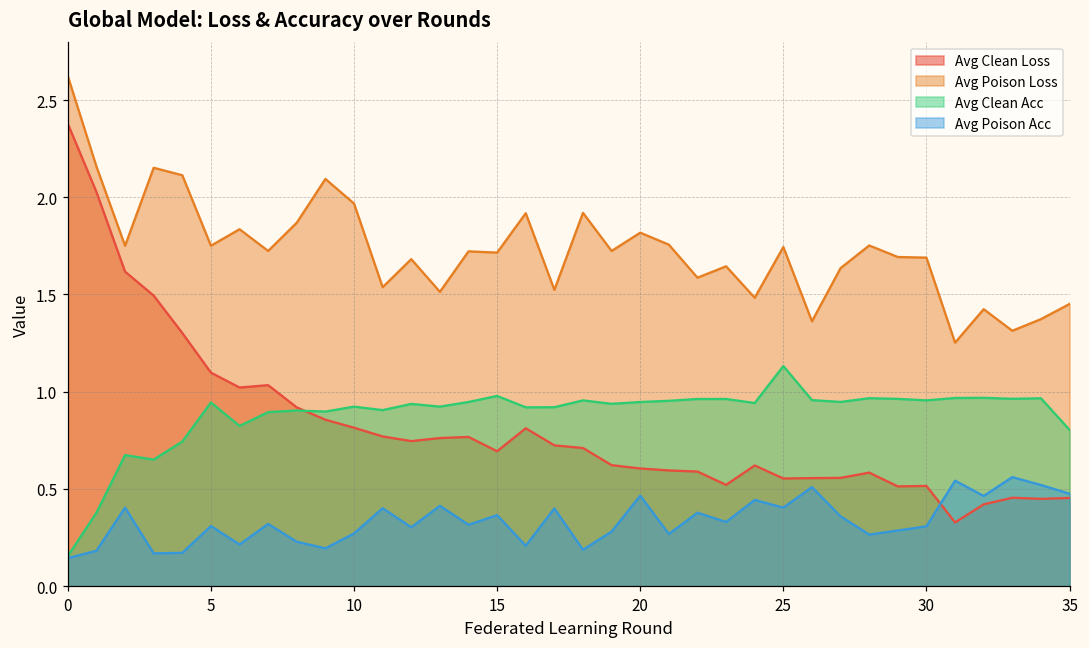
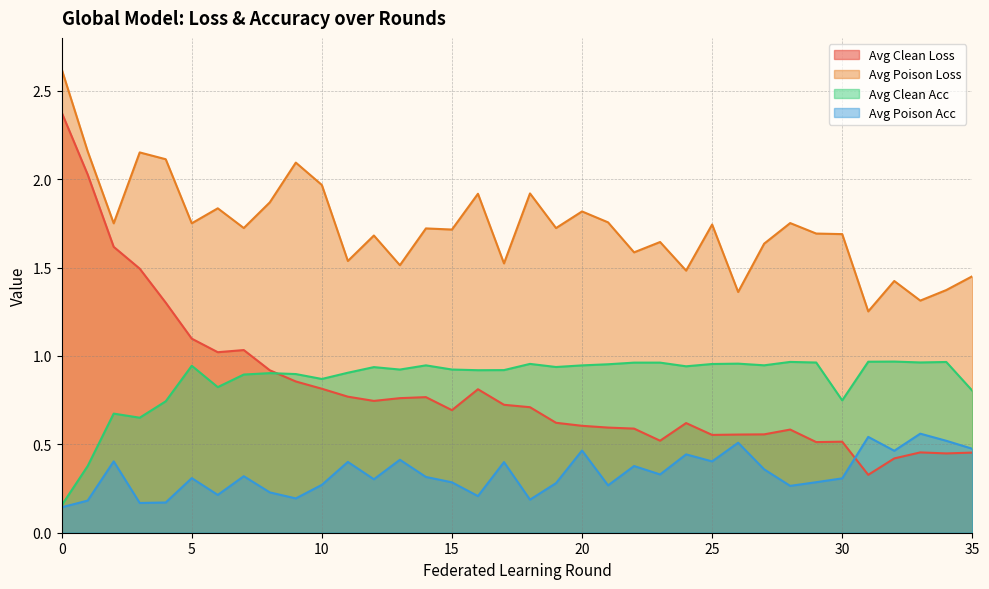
Avg Clean Acc, 10: 0.92 -> 0.87
Avg Clean Acc, 15: 0.98 -> 0.92
Avg Poison Acc, 15: 0.36 -> 0.29
Avg Clean Acc, 25: 1.13 -> 0.95
Avg Clean Acc, 30: 0.96 -> 0.75
